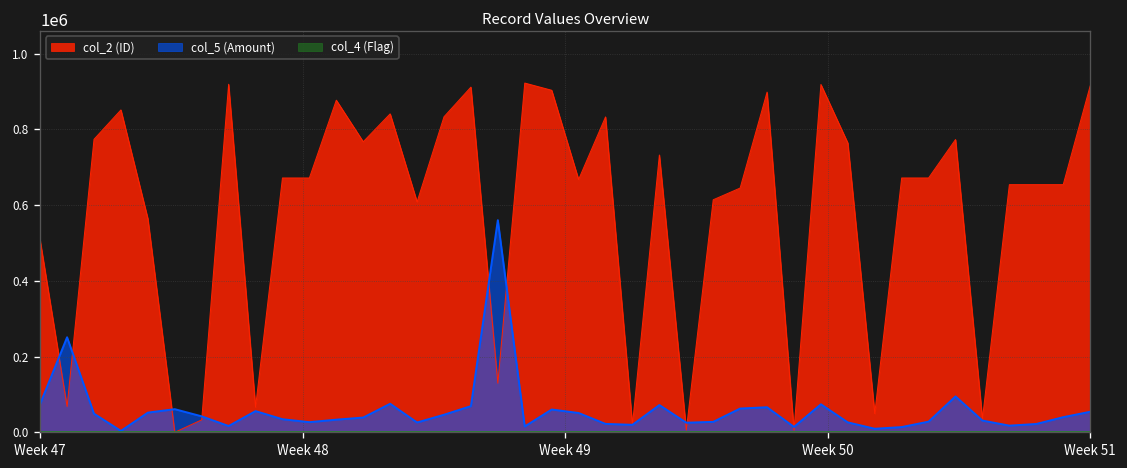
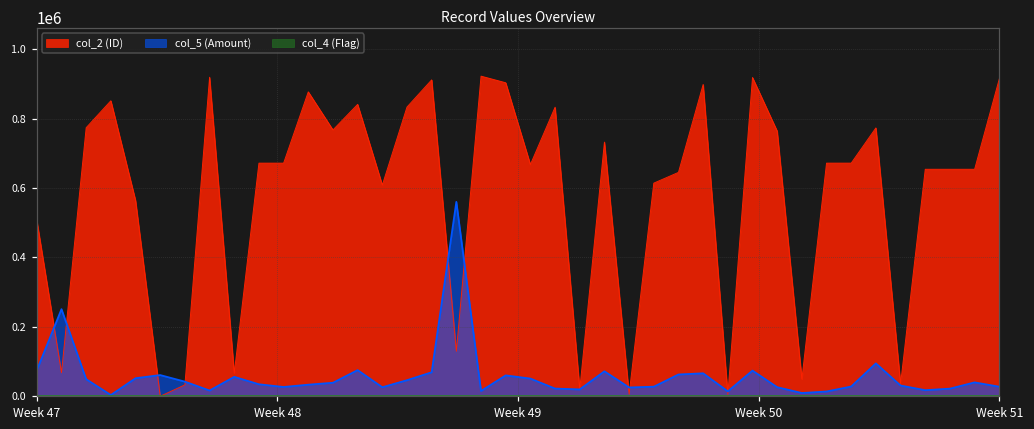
col_5 (Amount), Week 51: 50000 -> 30000
